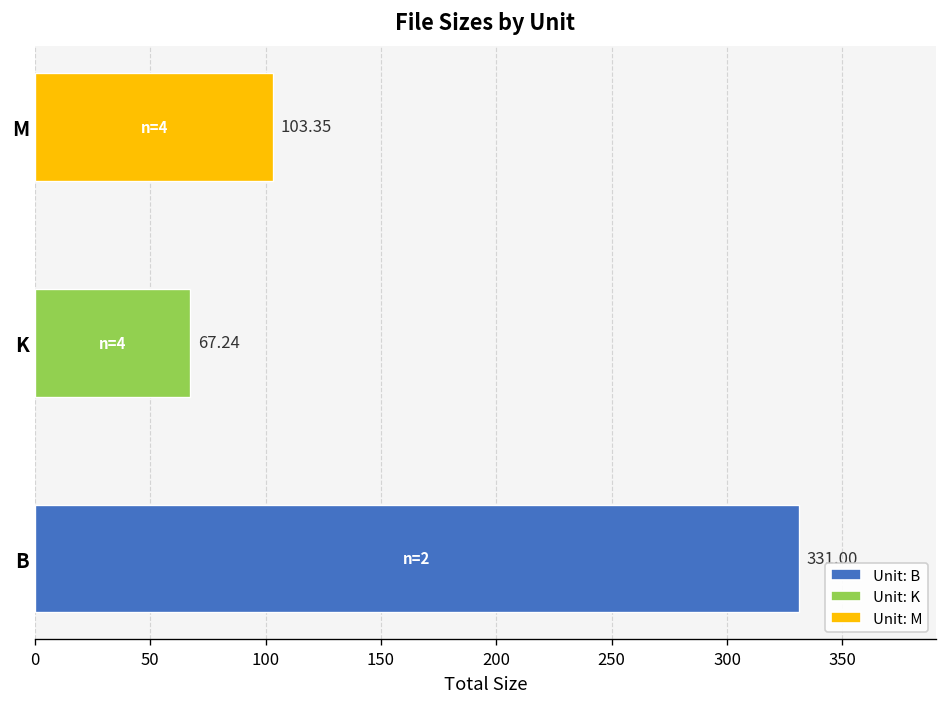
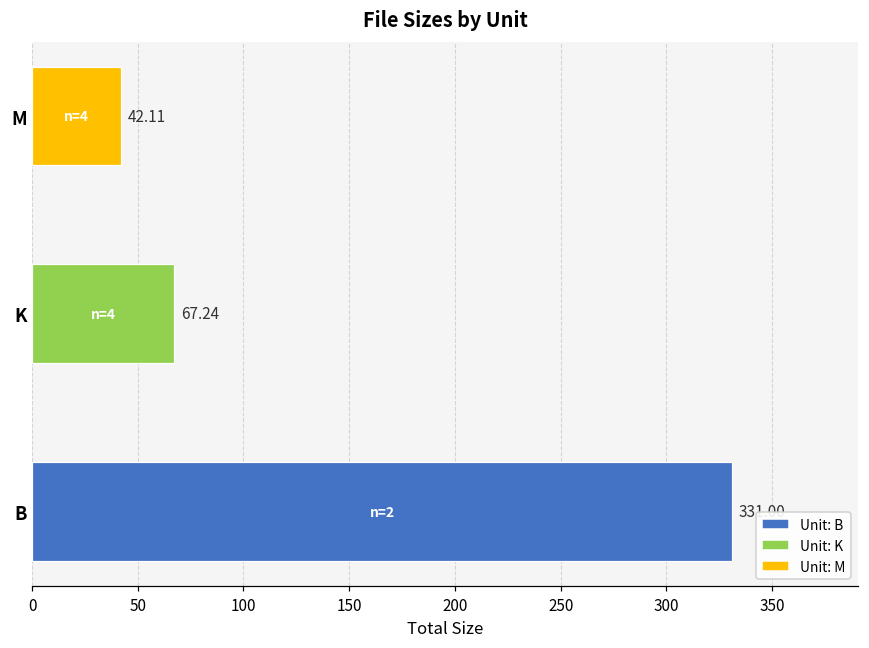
M: 103.35 -> 42.11
